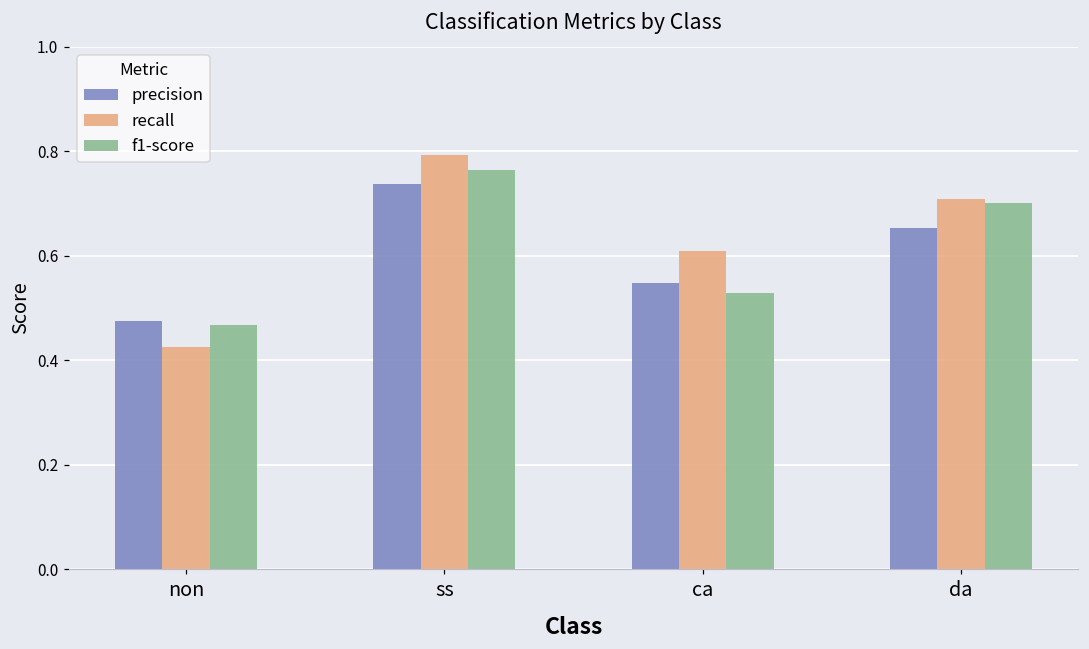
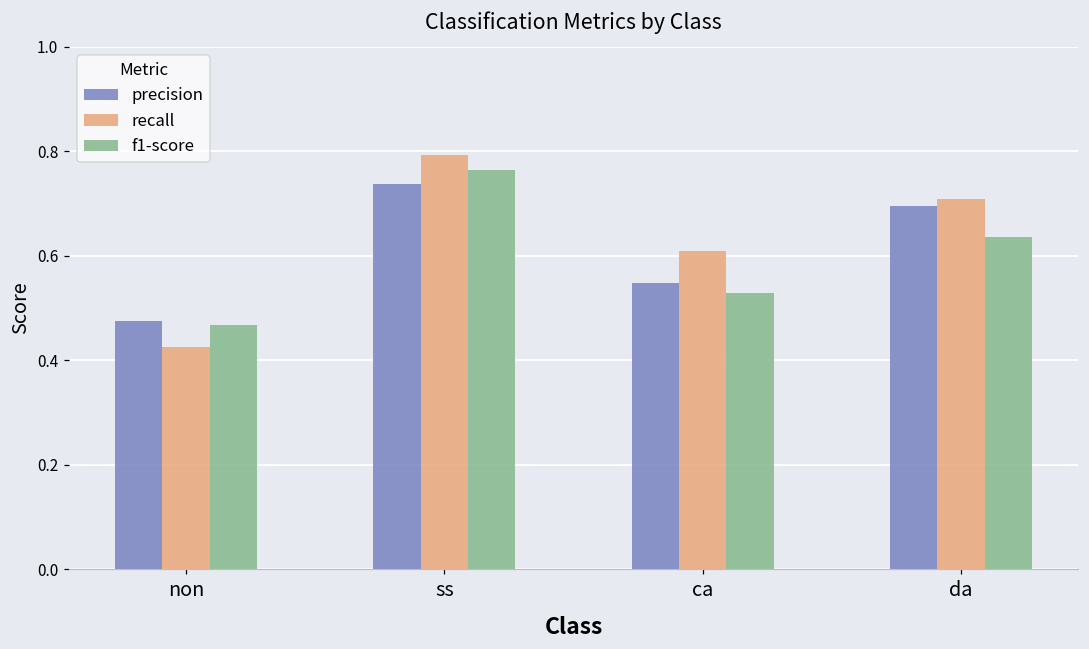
precision, da: 0.65 -> 0.70
f1-score, da: 0.70 -> 0.64
